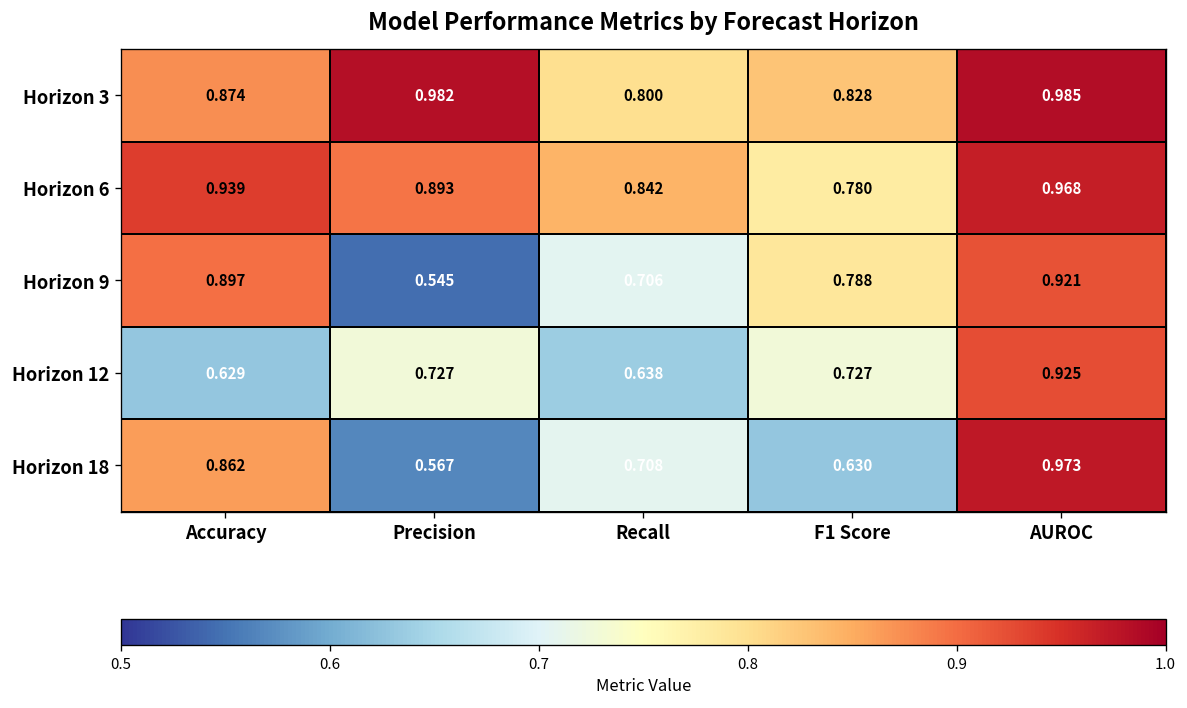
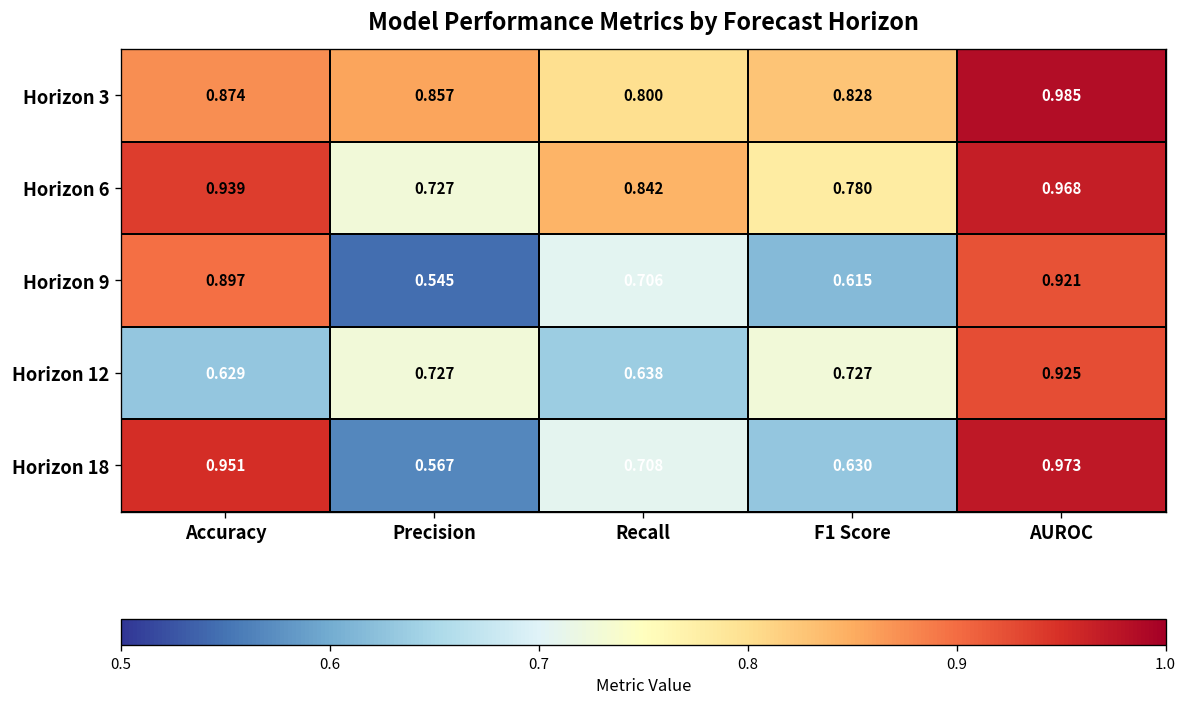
Horizon 3, Precision: 0.982 -> 0.857
Horizon 6, Precision: 0.893 -> 0.727
Horizon 9, F1 Score: 0.788 -> 0.615
Horizon 18, Accuracy: 0.862 -> 0.951
